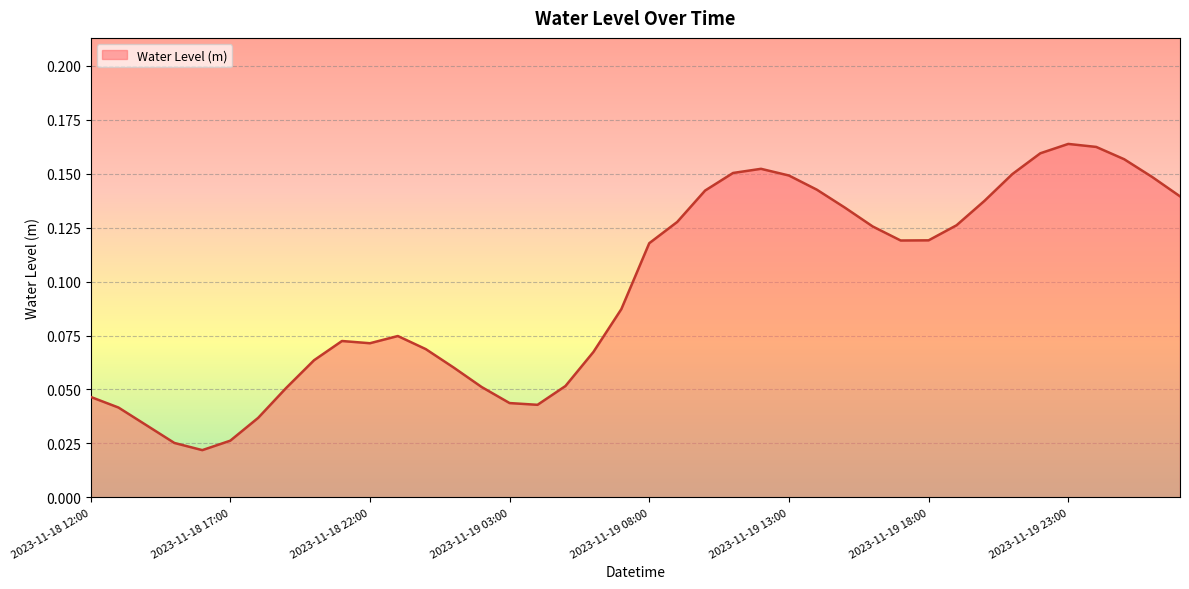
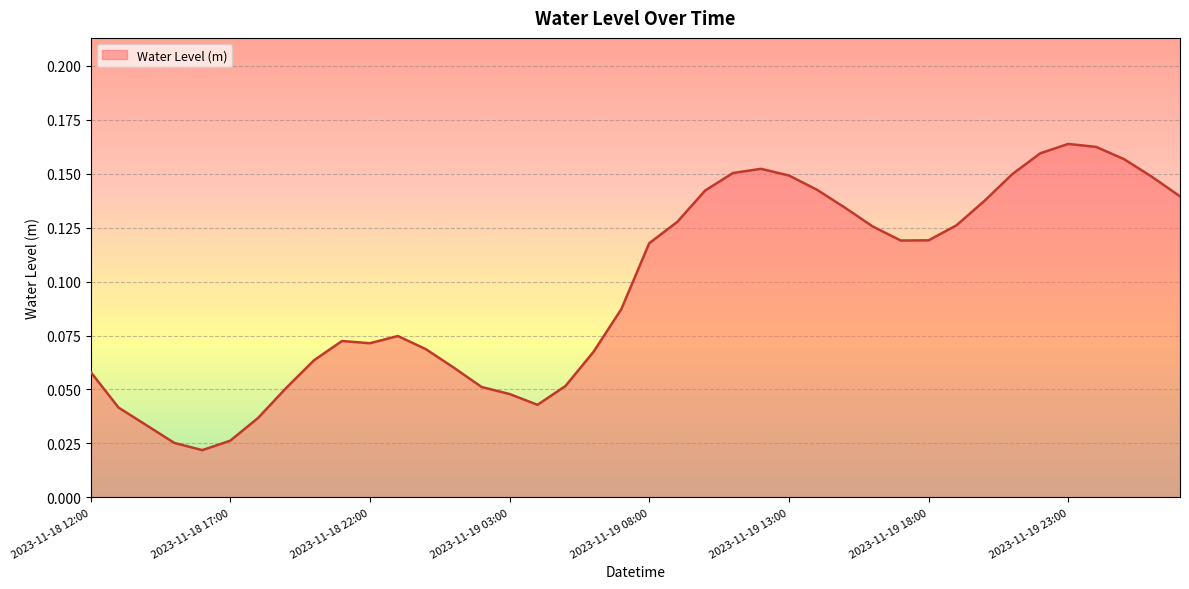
2023-11-18 12:00: 0.047 -> 0.058
2023-11-19 03:00: 0.044 -> 0.048
